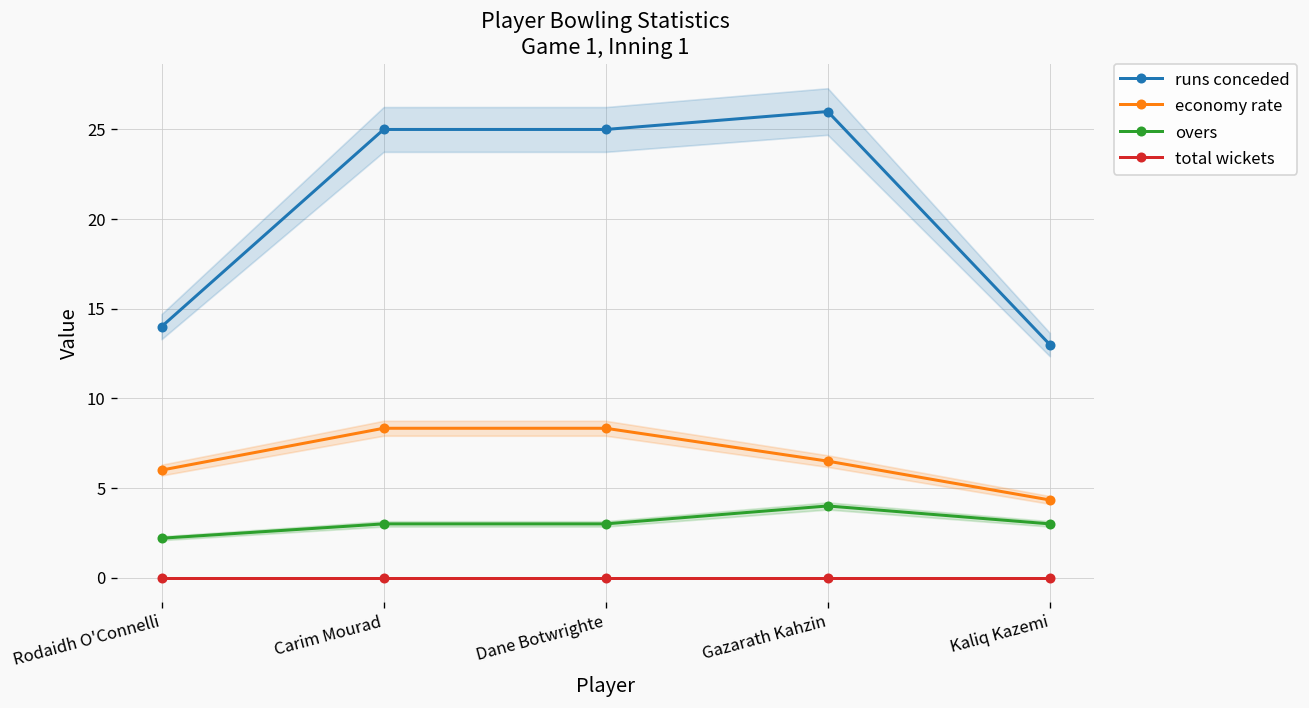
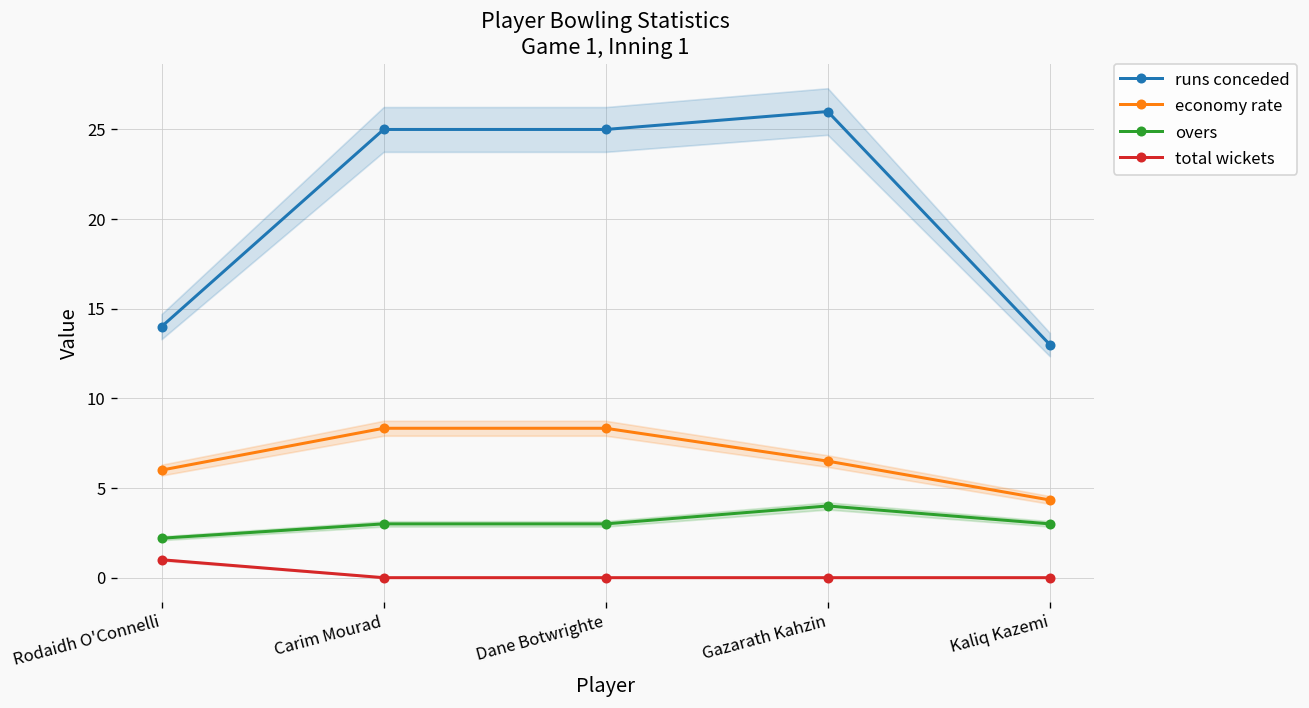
total wickets, Rodaidh O'Connelli: 0 -> 1
